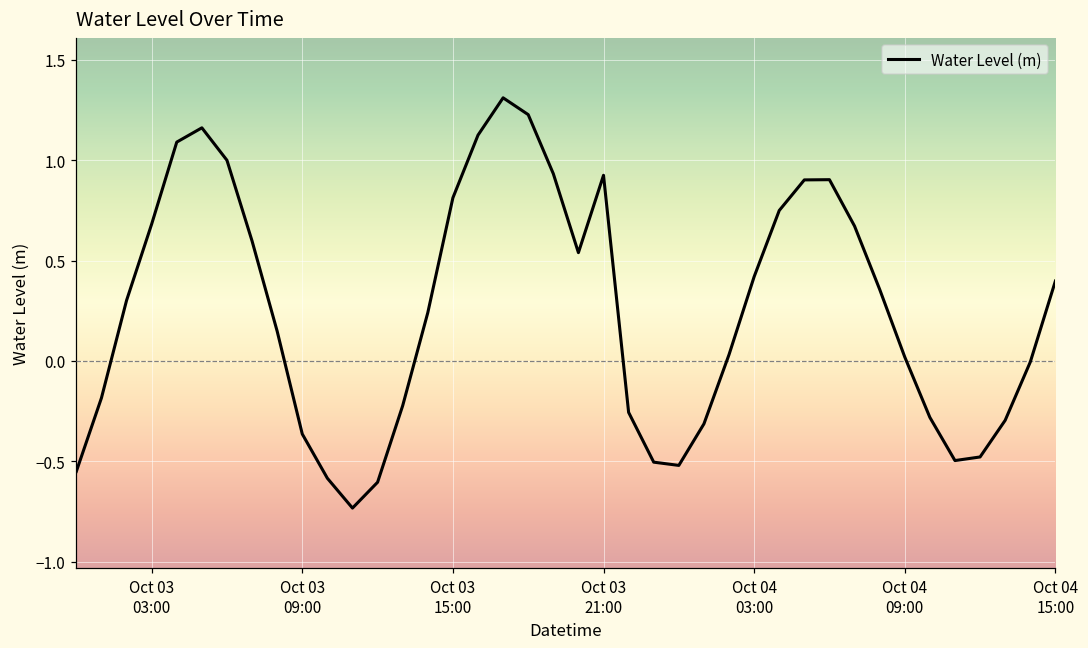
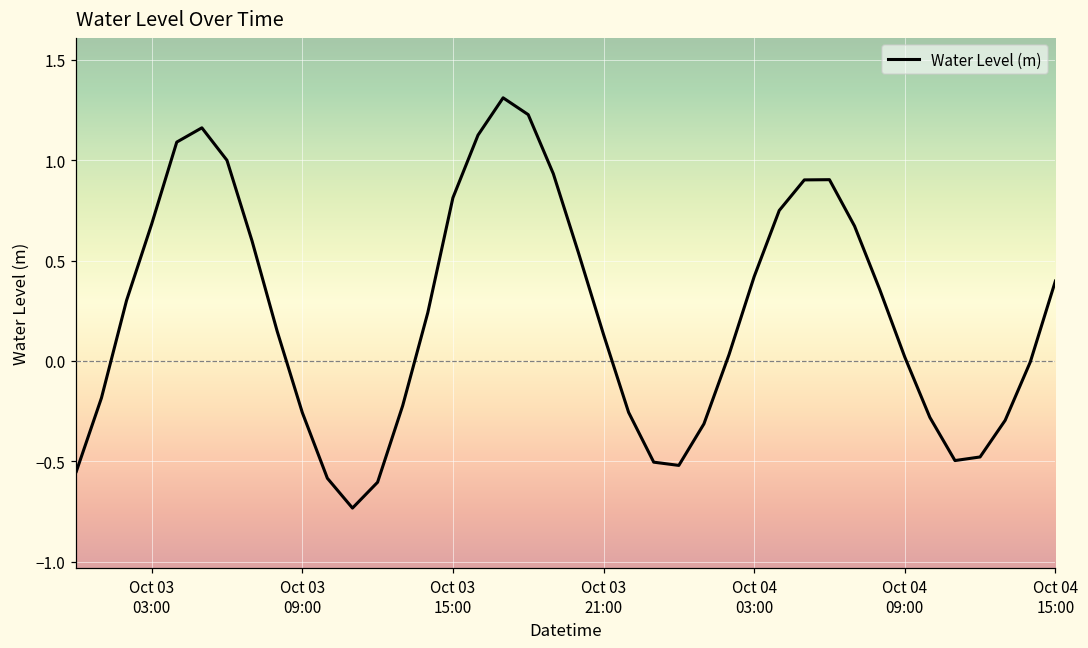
Oct 03 09:00: -0.36 -> -0.26
Oct 03 21:00: 0.93 -> 0.13
